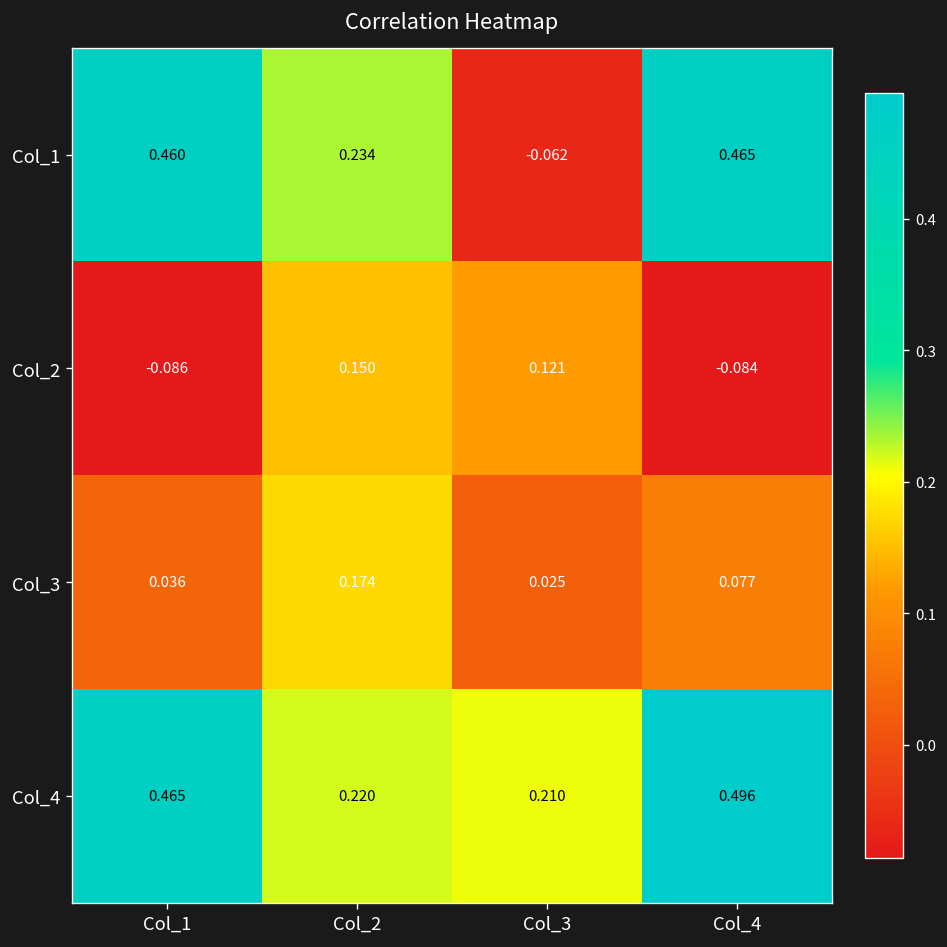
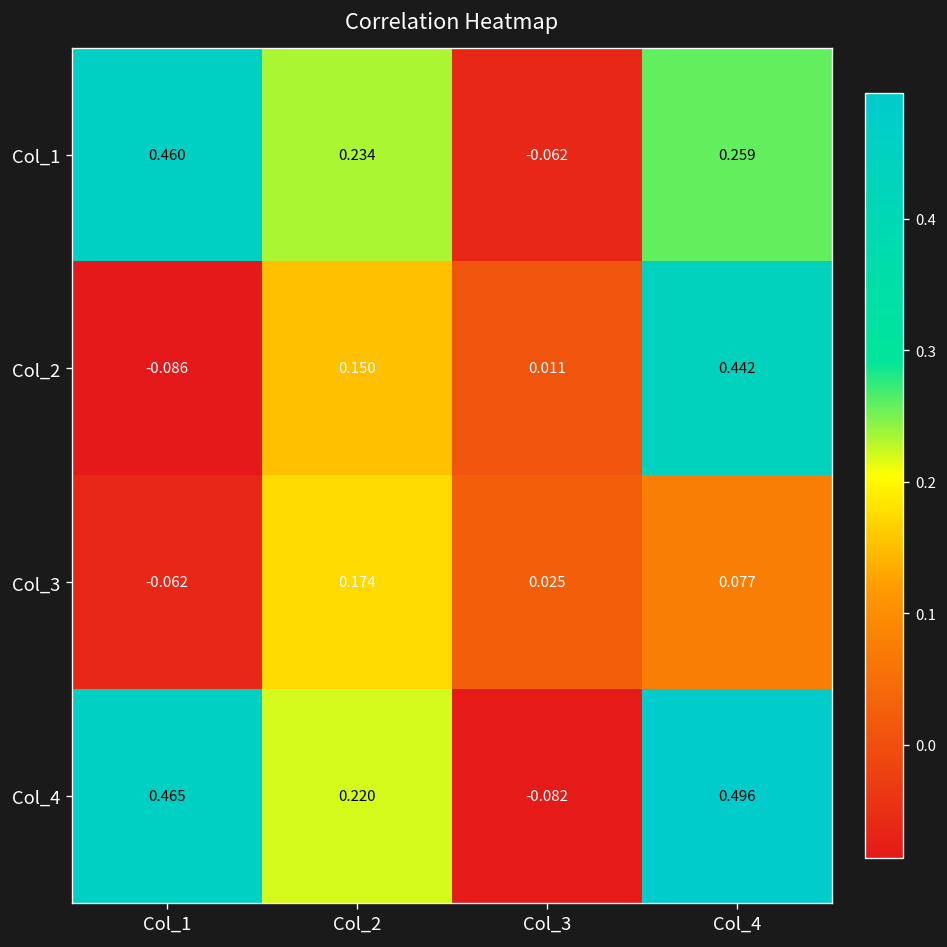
Col_1, Col_4: 0.465 -> 0.259
Col_2, Col_3: 0.121 -> 0.011
Col_2, Col_4: -0.084 -> 0.442
Col_3, Col_1: 0.036 -> -0.062
Col_4, Col_3: 0.210 -> -0.082
